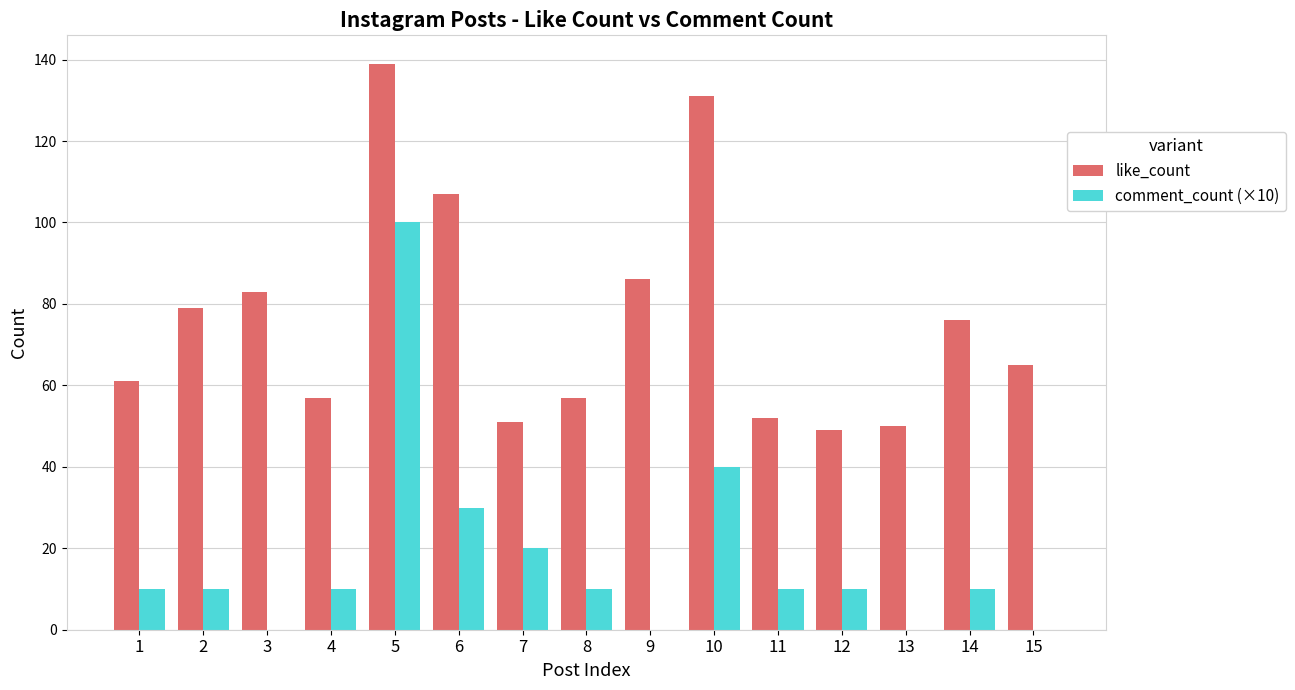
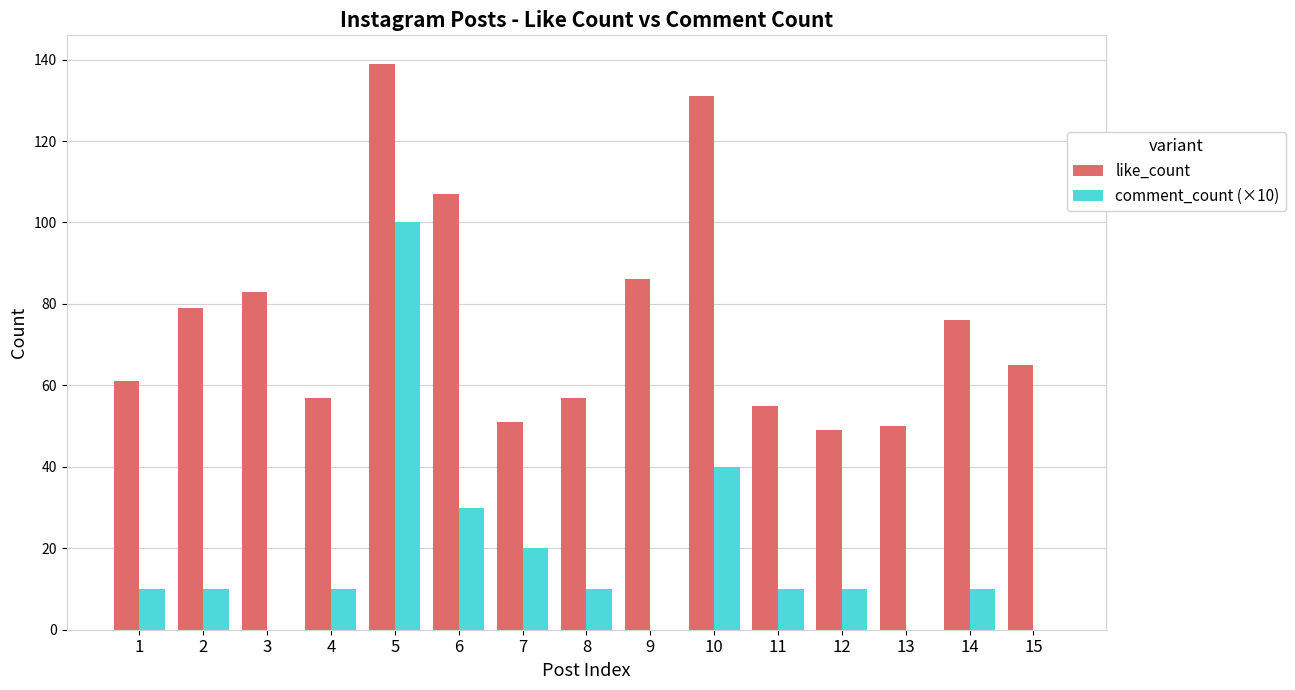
like_count, 11: 52 -> 55
